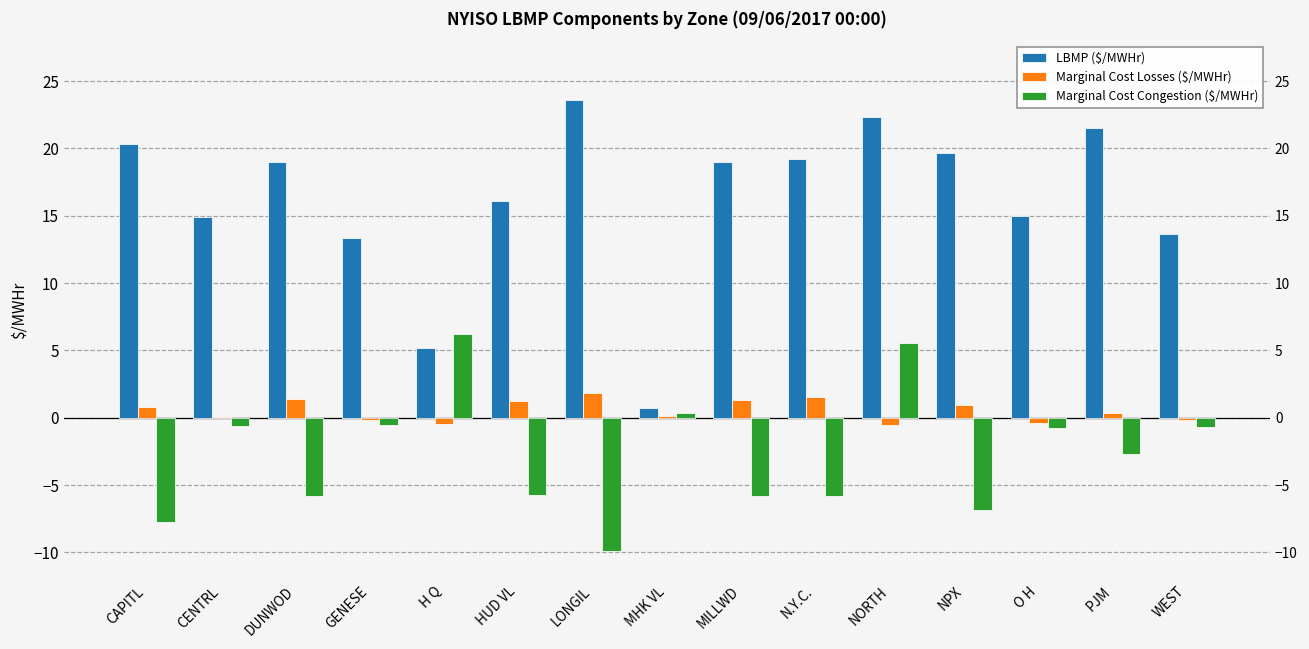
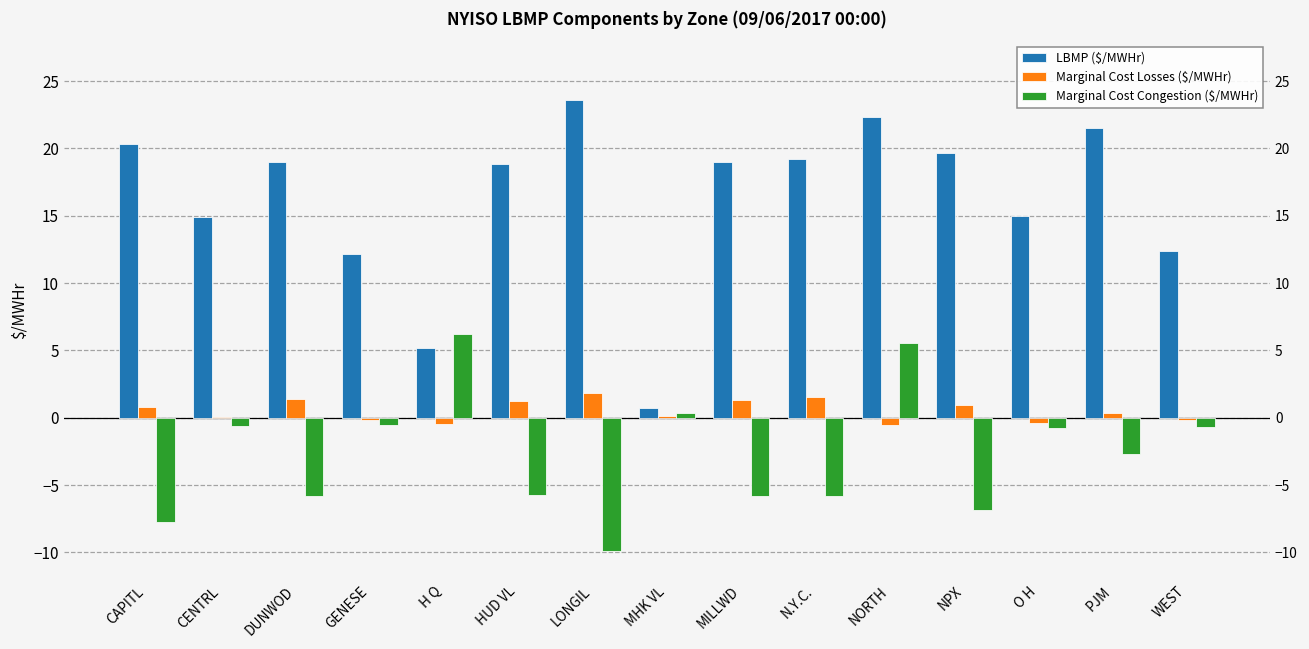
LBMP ($/MWHr), GENESE: 13.3 -> 12.1
LBMP ($/MWHr), HUD VL: 16.1 -> 18.8
LBMP ($/MWHr), WEST: 13.7 -> 12.4
